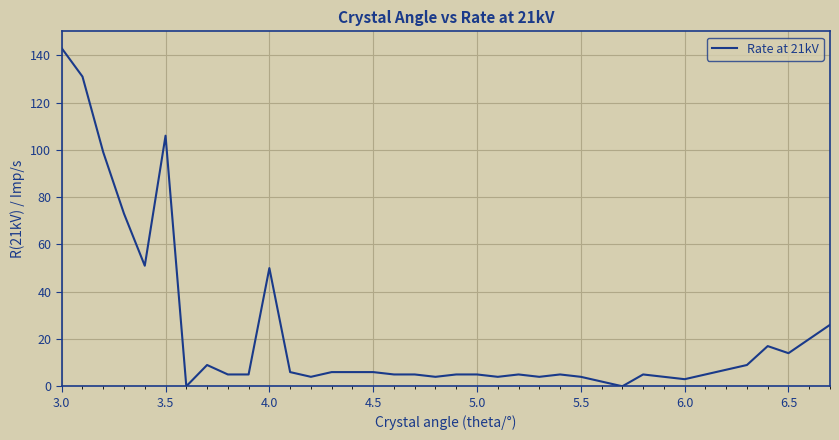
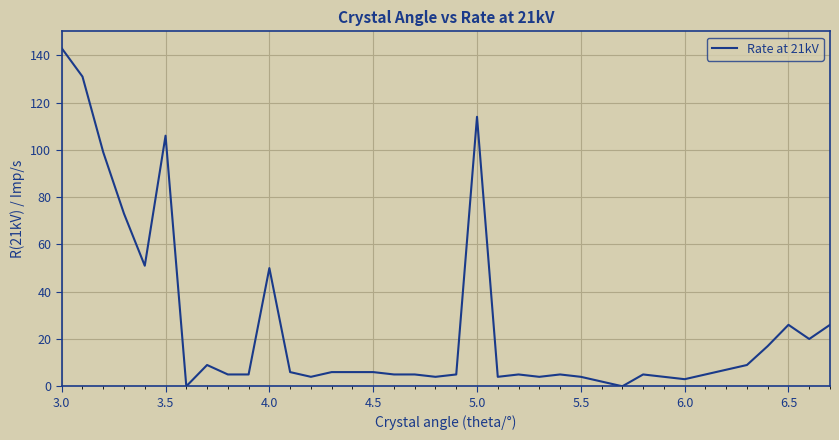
5.0: 5 -> 114
6.5: 14 -> 26
